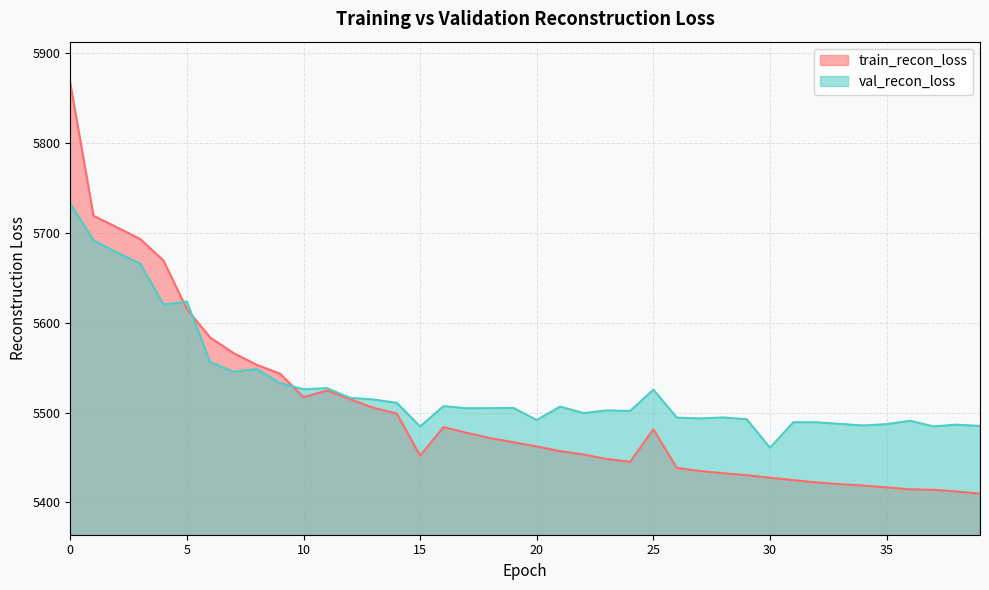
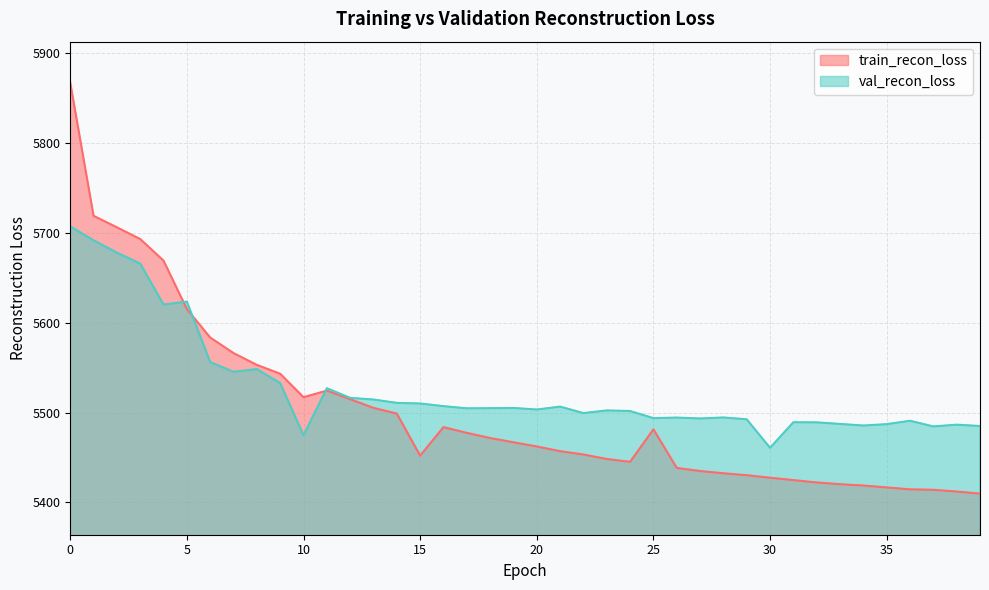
val_recon_loss, 0: 5730 -> 5710
val_recon_loss, 10: 5530 -> 5470
val_recon_loss, 15: 5480 -> 5510
val_recon_loss, 20: 5490 -> 5500
val_recon_loss, 25: 5530 -> 5490
